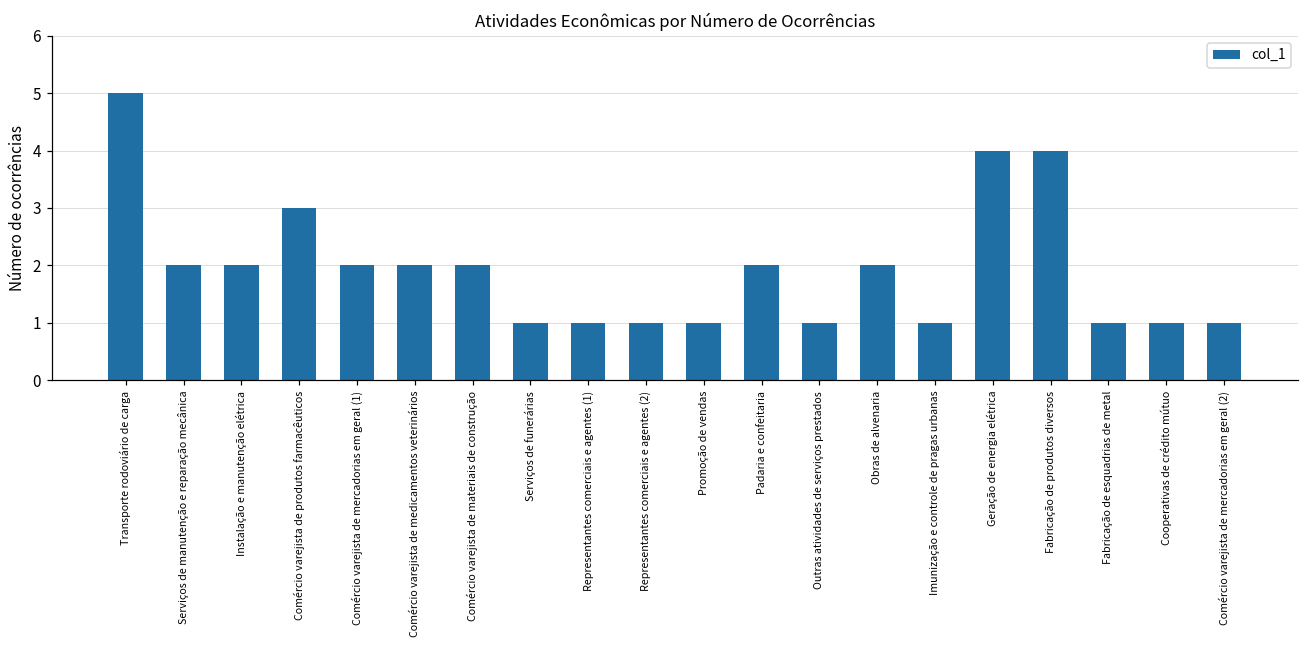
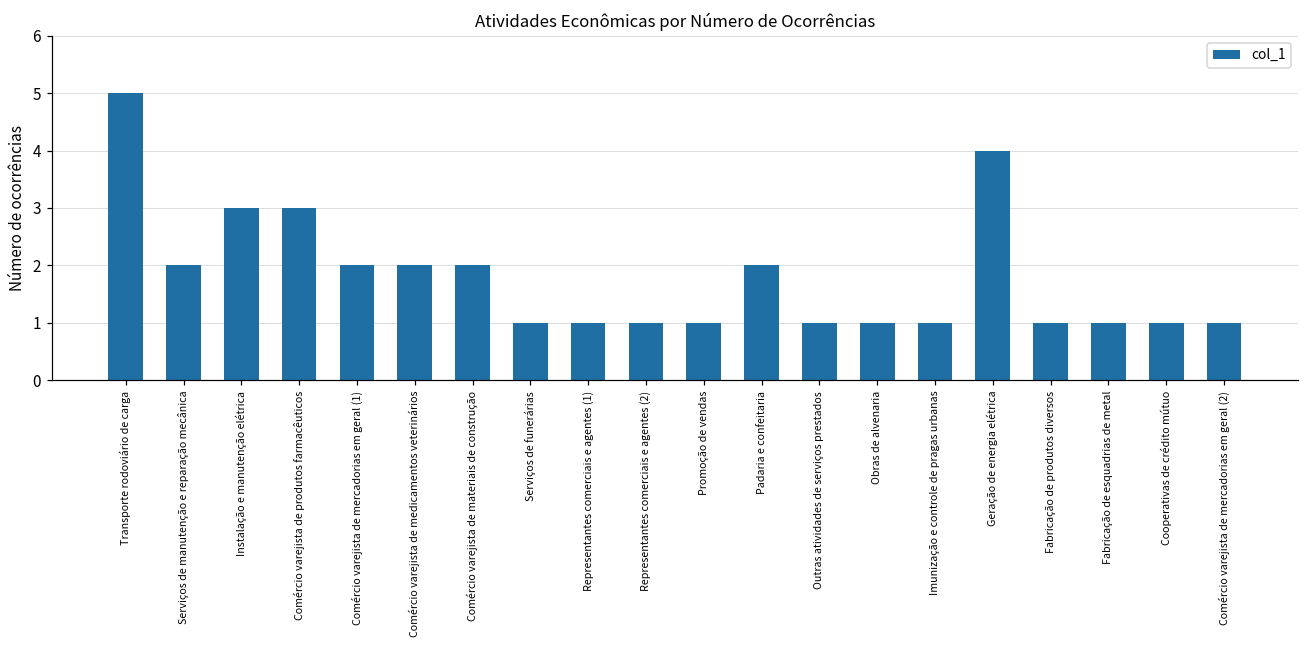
Instalação e manutenção elétrica: 2 -> 3
Obras de alvenaria: 2 -> 1
Fabricação de produtos diversos: 4 -> 1
